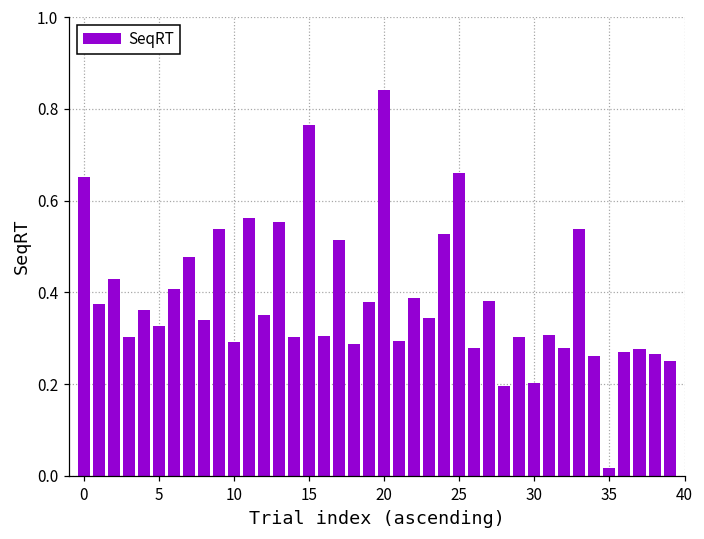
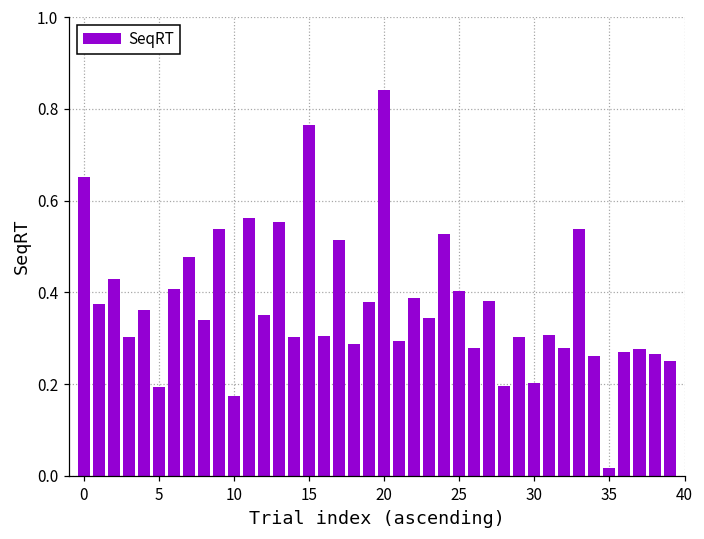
5: 0.33 -> 0.19
10: 0.29 -> 0.17
25: 0.66 -> 0.40
